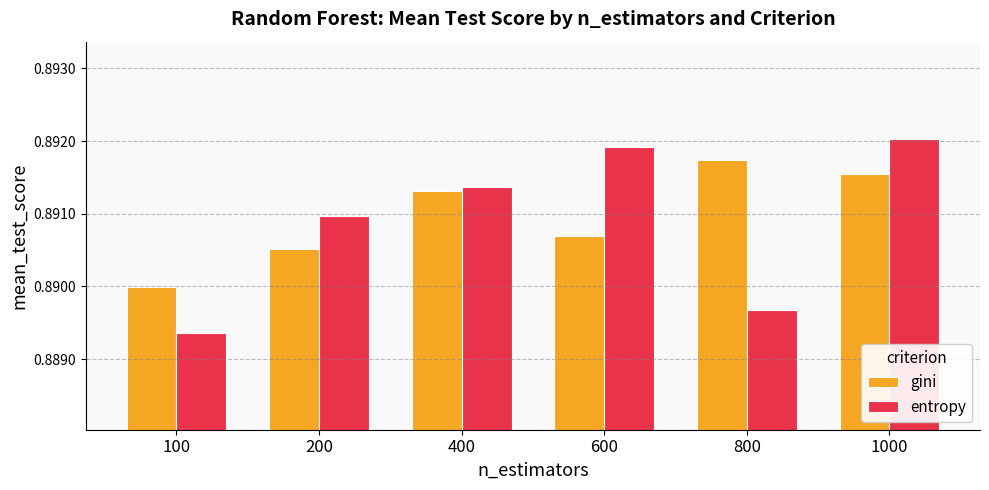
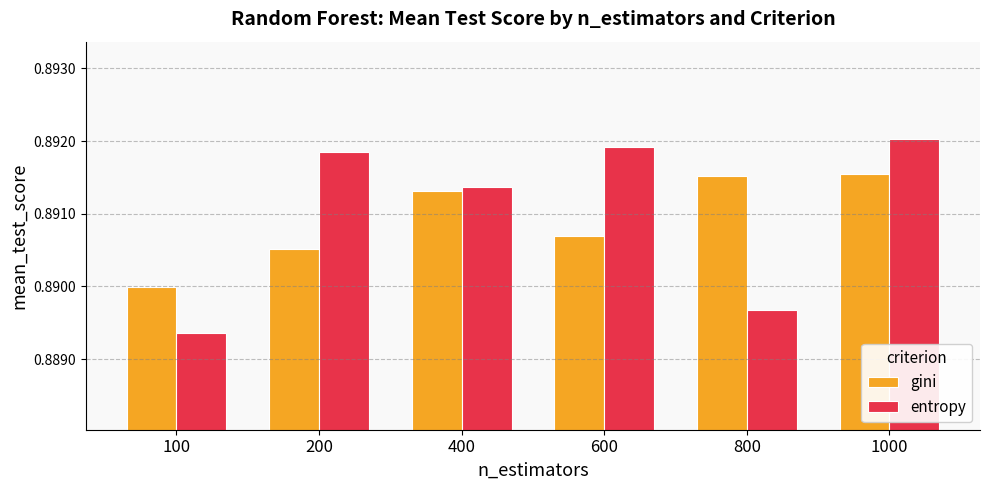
entropy, 200: 0.8910 -> 0.8918
gini, 800: 0.8917 -> 0.8915
